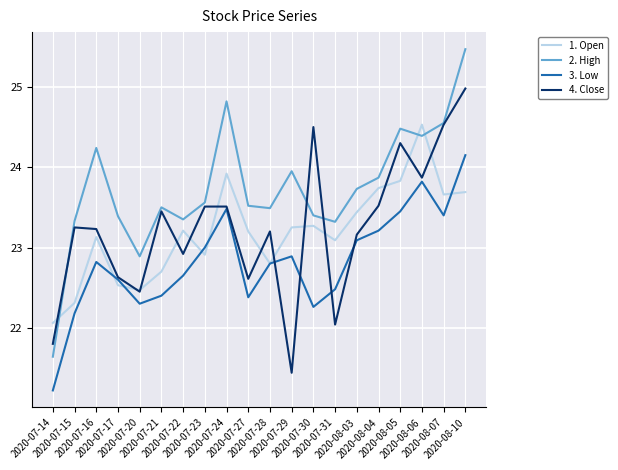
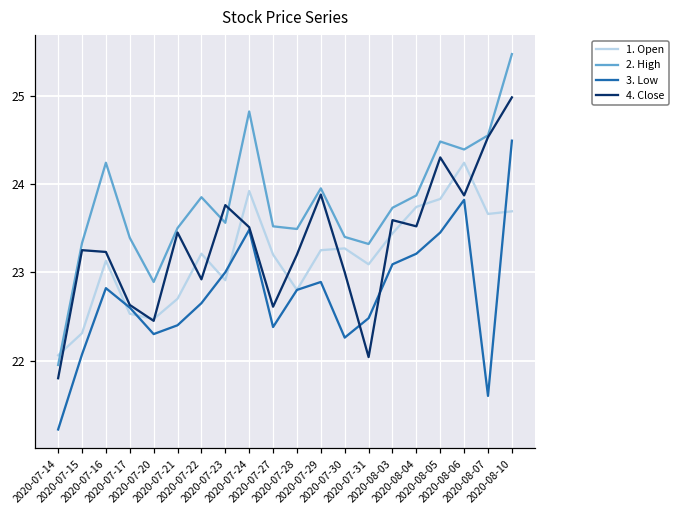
2. High, 2020-07-14: 21.6 -> 22.0
3. Low, 2020-07-15: 22.2 -> 22.1
2. High, 2020-07-22: 23.4 -> 23.9
4. Close, 2020-07-23: 23.5 -> 23.8
4. Close, 2020-07-29: 21.4 -> 23.9
4. Close, 2020-07-30: 24.5 -> 23.0
4. Close, 2020-08-03: 23.2 -> 23.6
1. Open, 2020-08-06: 24.5 -> 24.2
3. Low, 2020-08-07: 23.4 -> 21.6
3. Low, 2020-08-10: 24.2 -> 24.5
